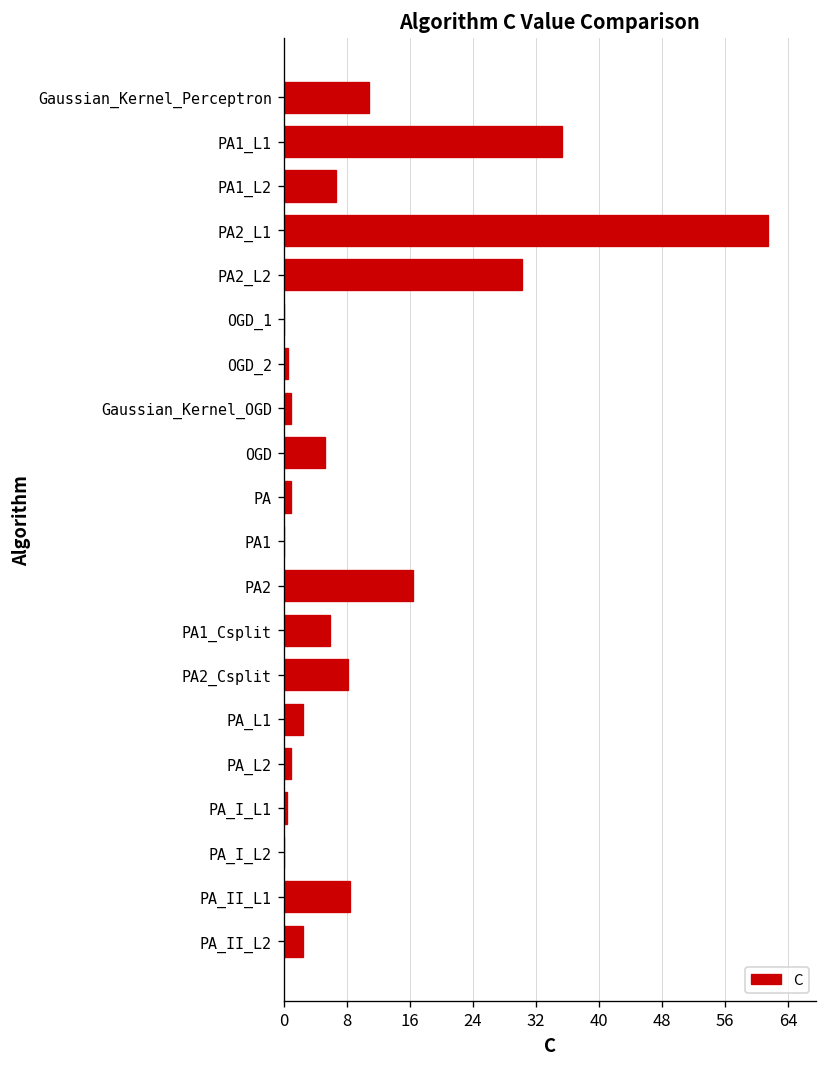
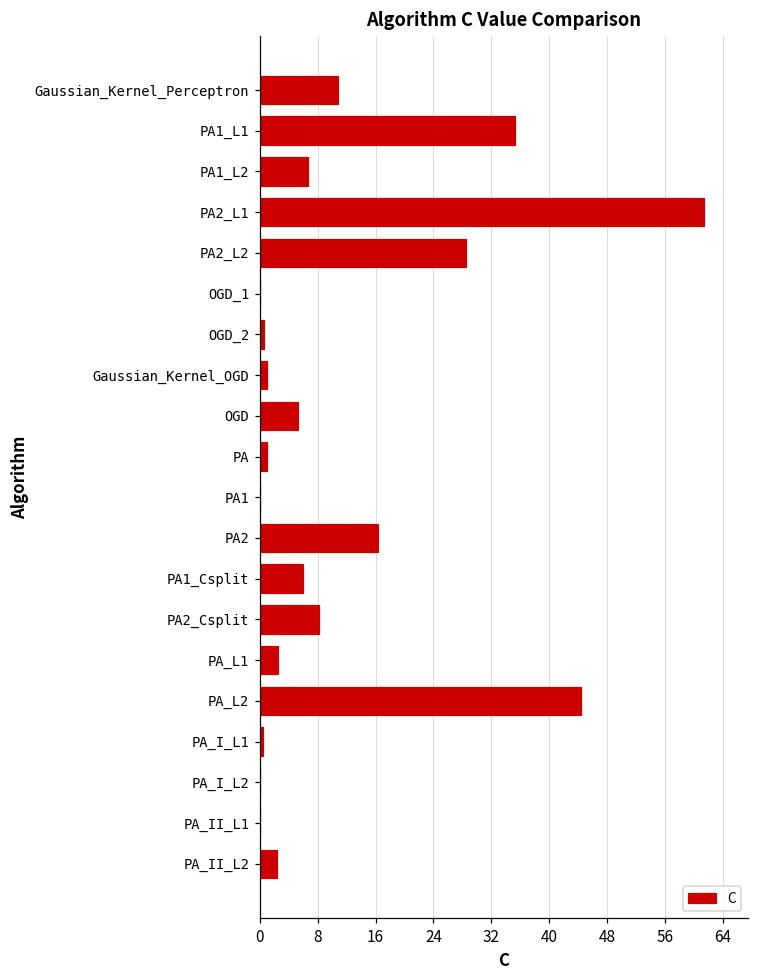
PA2_L2: 30 -> 29
PA_L2: 1 -> 44
PA_II_L1: 8 -> 0
